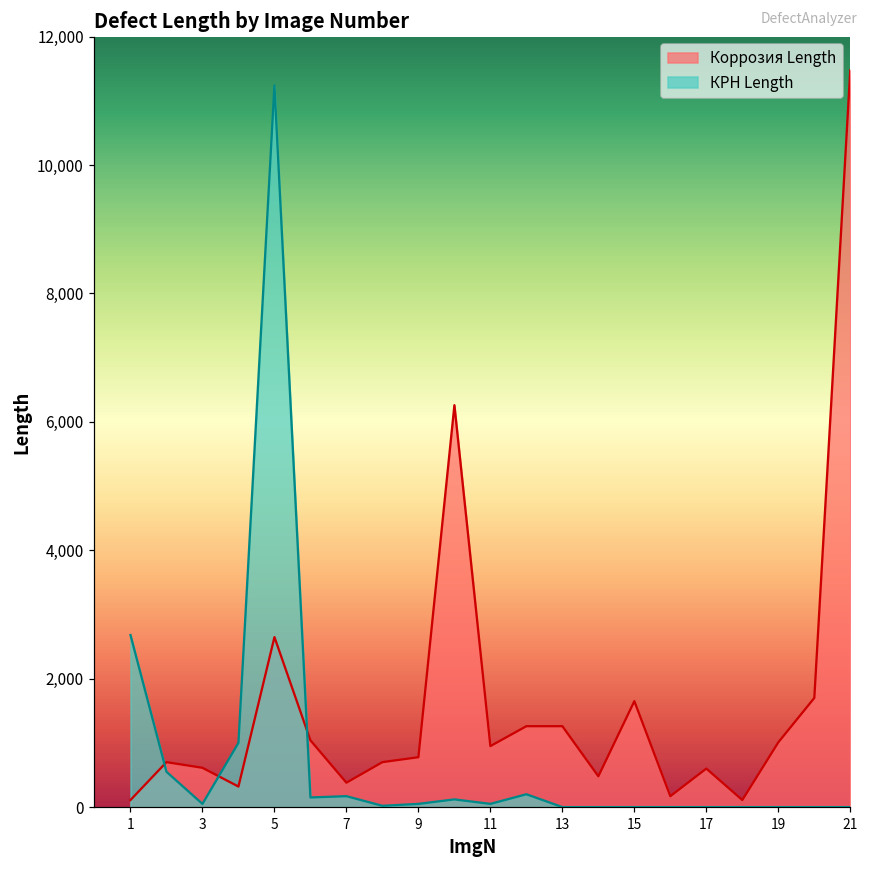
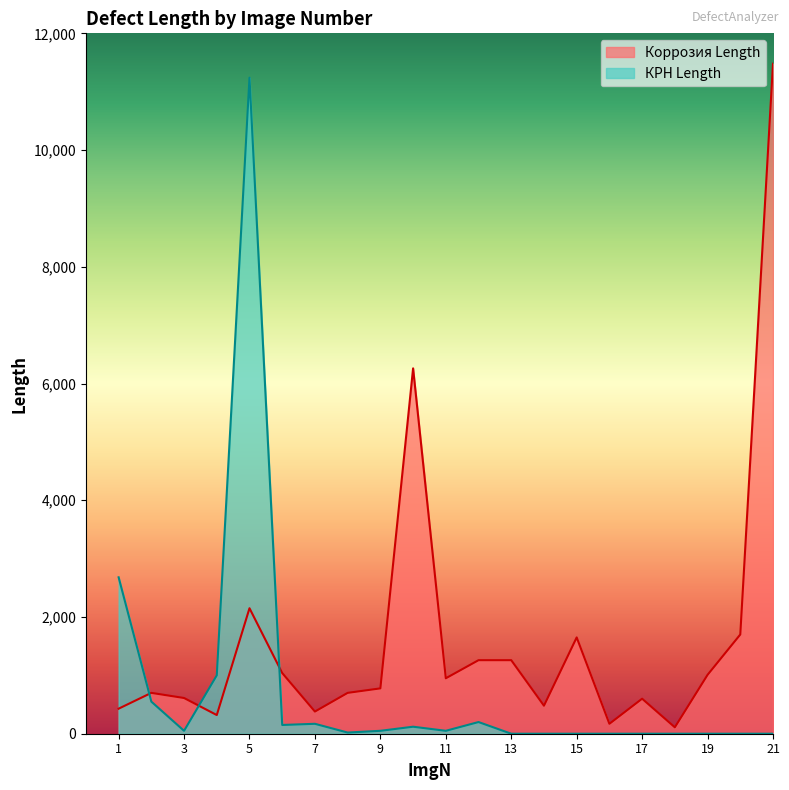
Коррозия Length, 1: 100 -> 400
Коррозия Length, 5: 2,600 -> 2,200
